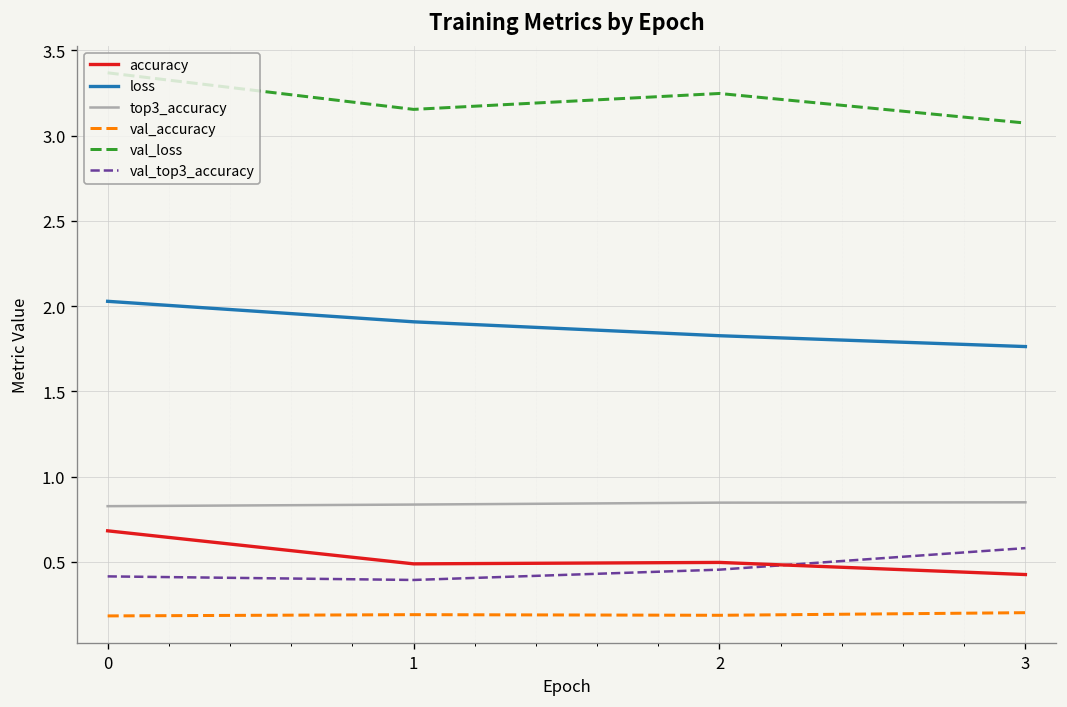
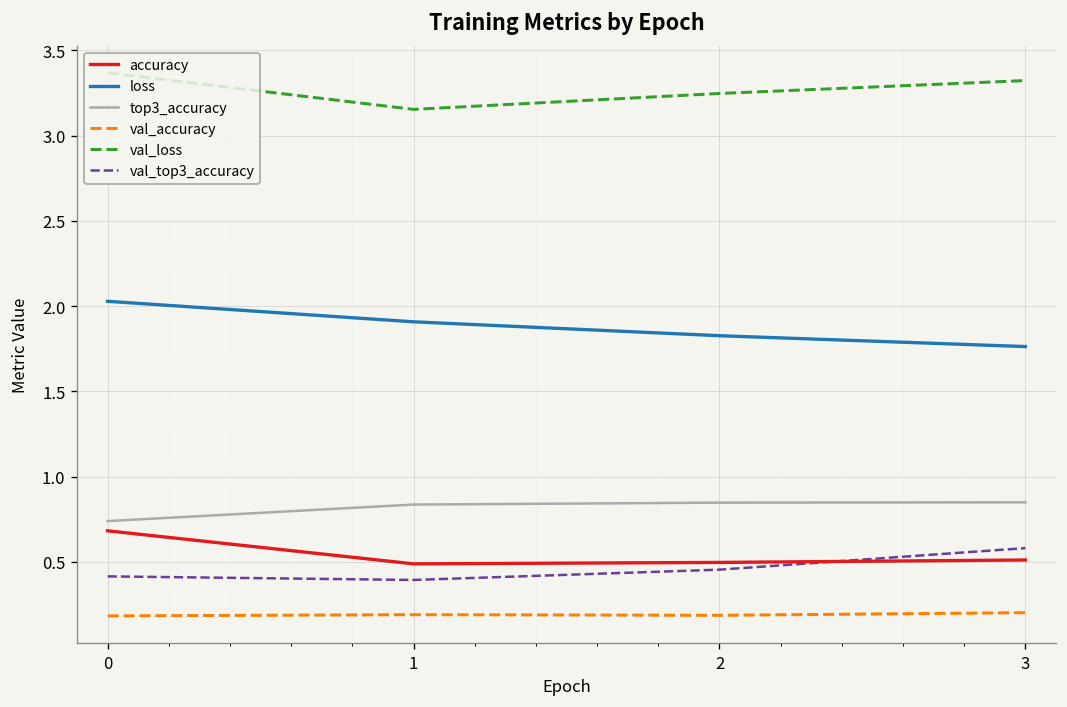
top3_accuracy, 0: 0.83 -> 0.74
accuracy, 3: 0.43 -> 0.51
val_loss, 3: 3.07 -> 3.32
